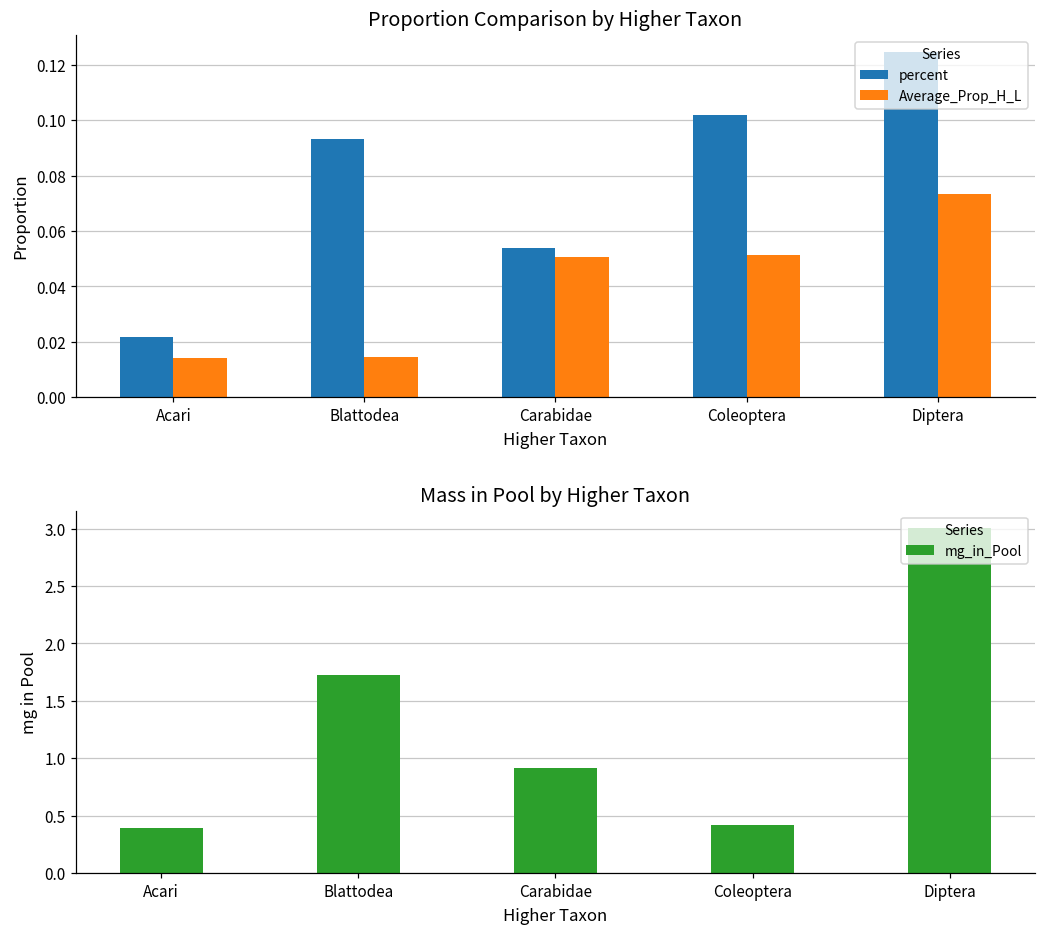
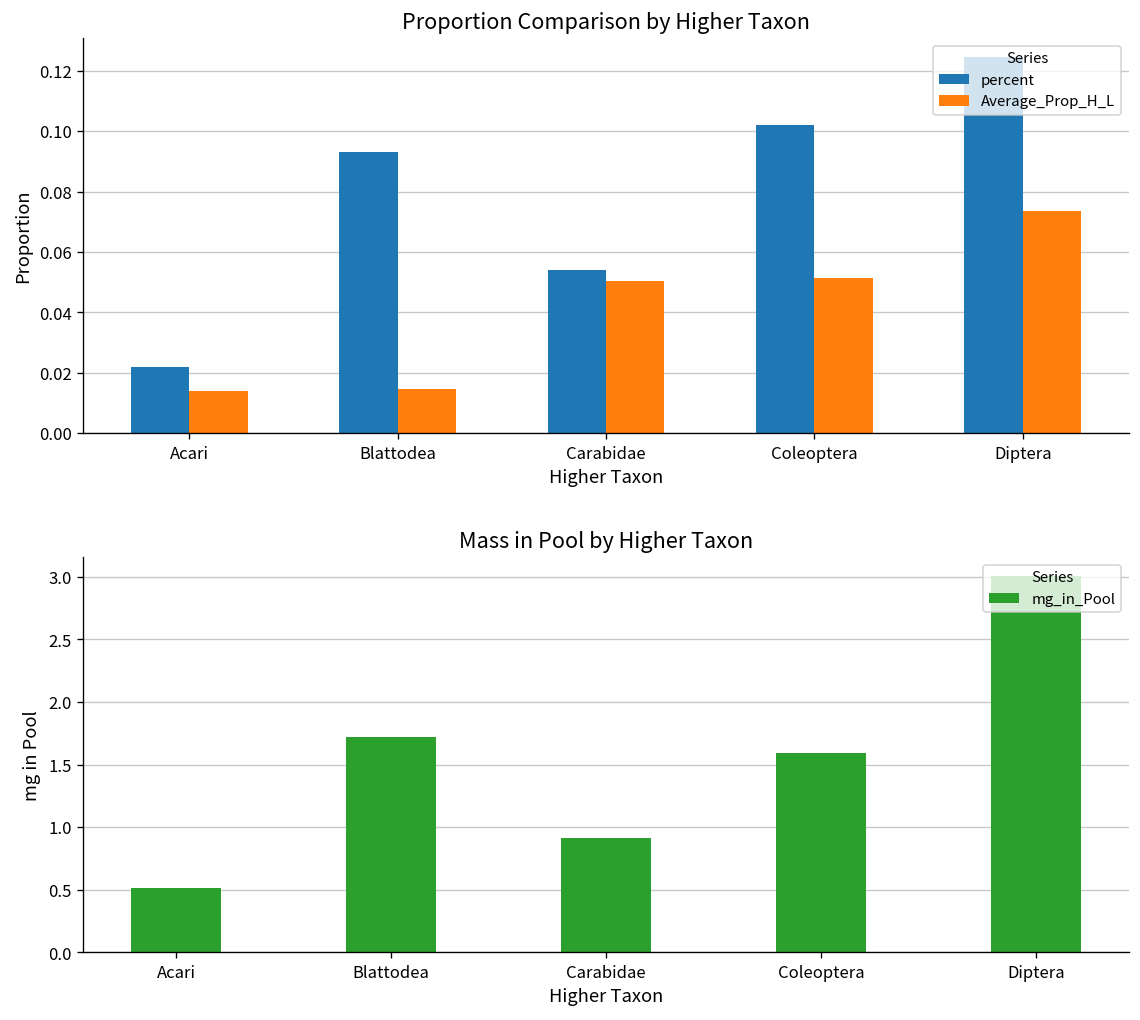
Mass in Pool by Higher Taxon, Acari: 0.39 -> 0.51
Mass in Pool by Higher Taxon, Coleoptera: 0.42 -> 1.59
